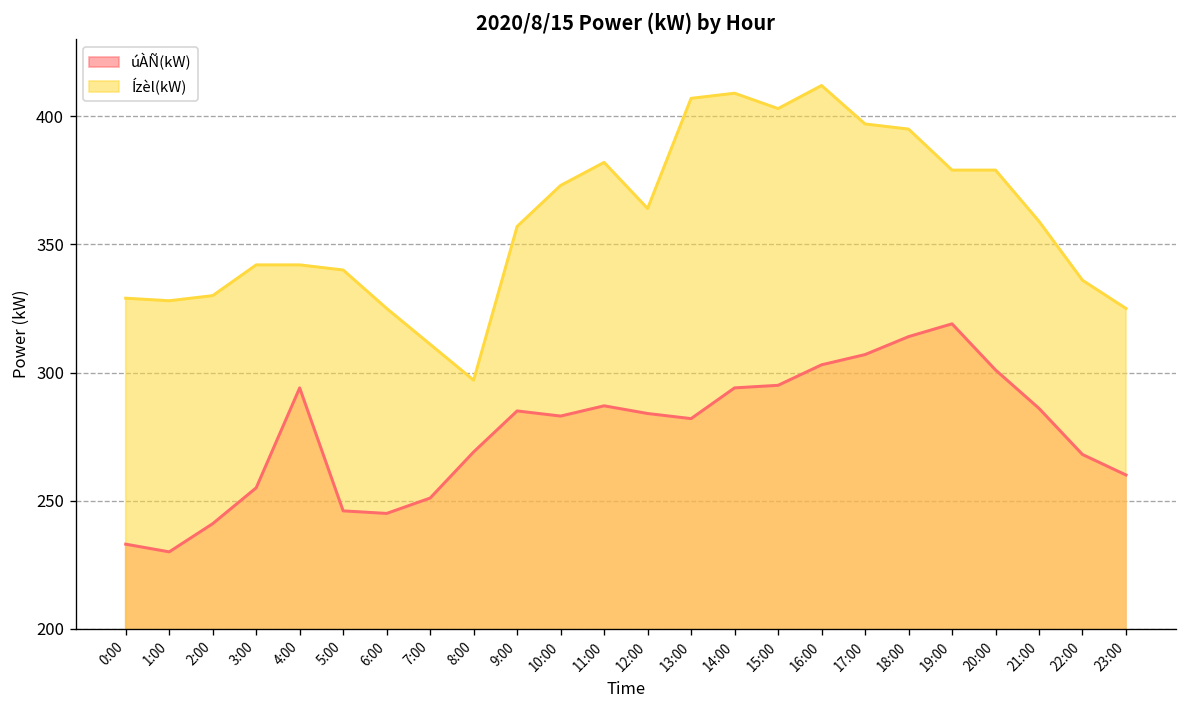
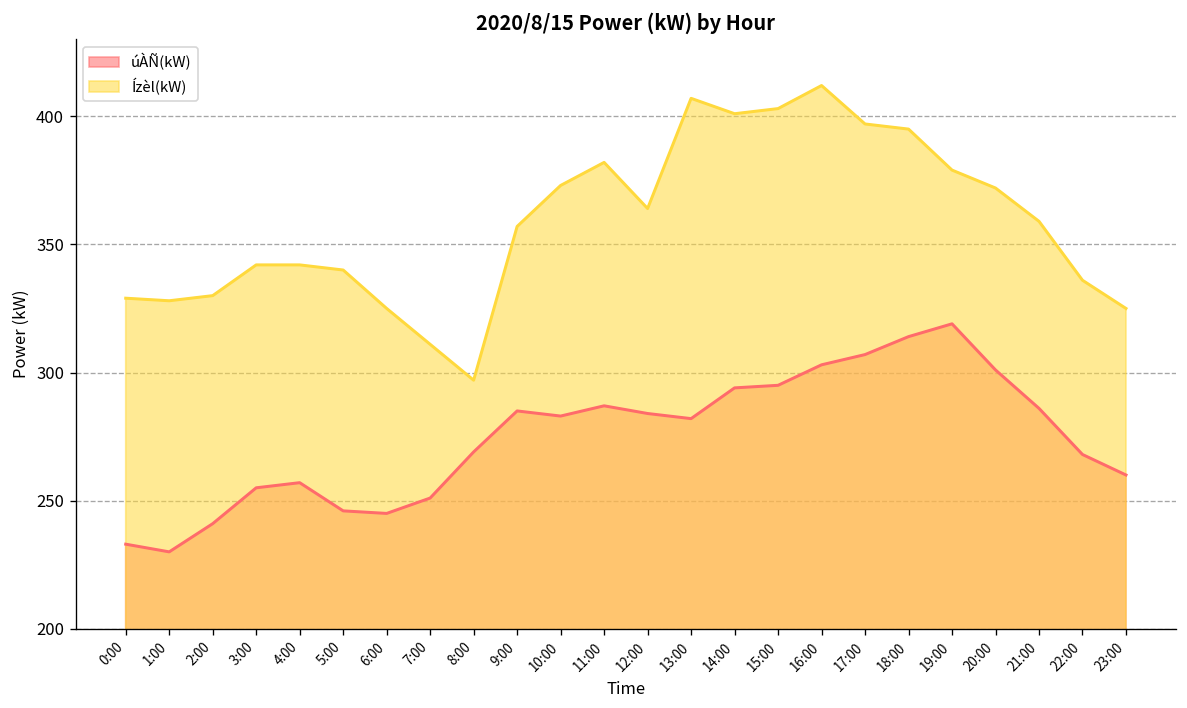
úÀÑ(kW), 4:00: 294 -> 257
Ízèl(kW), 14:00: 409 -> 401
Ízèl(kW), 20:00: 379 -> 372
